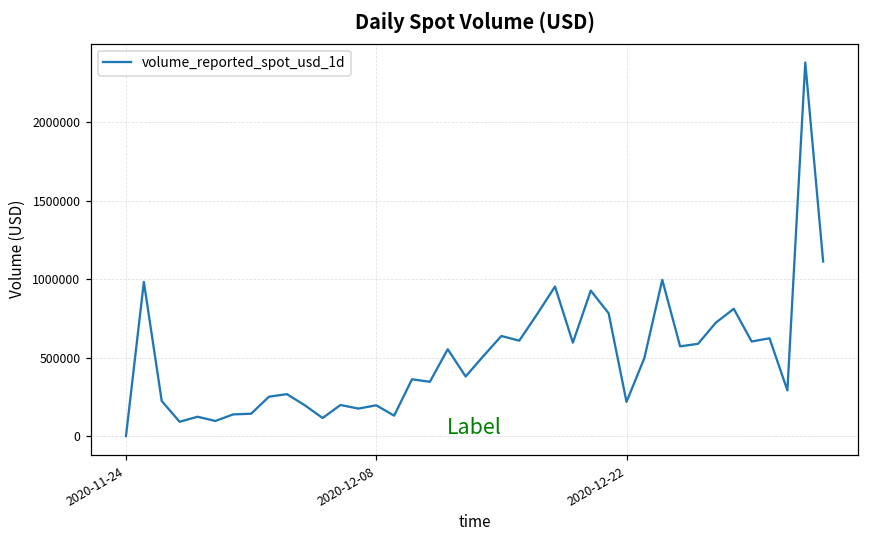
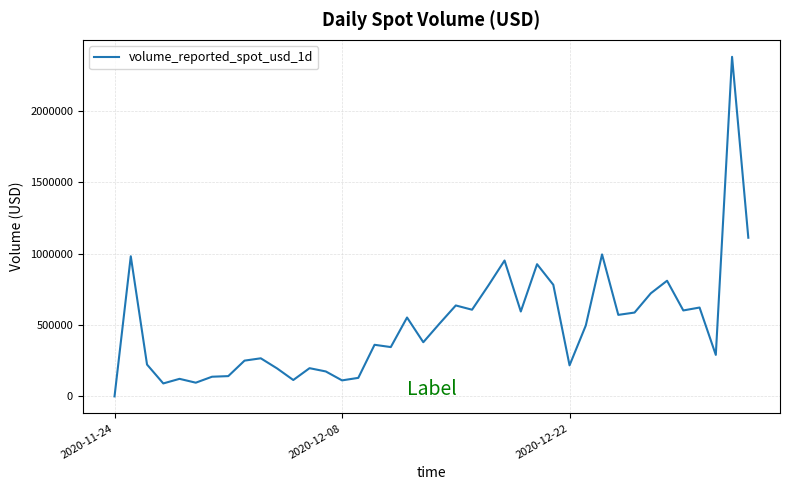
2020-12-08: 200000 -> 110000
